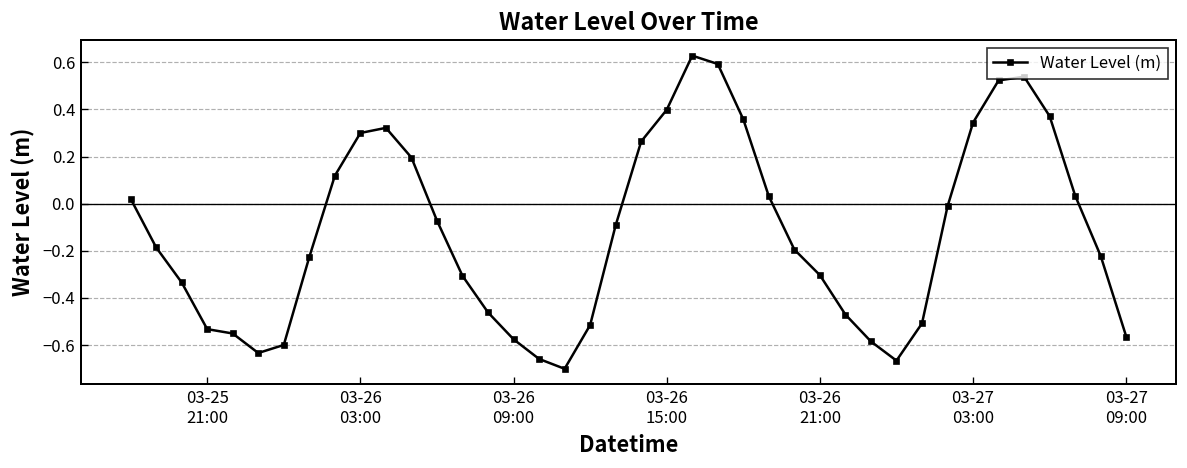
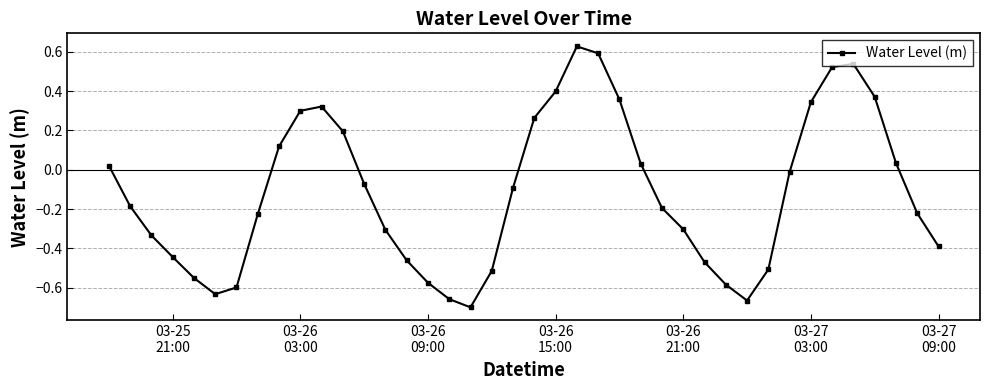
03-25 21:00: -0.53 -> -0.44
03-27 09:00: -0.56 -> -0.39
